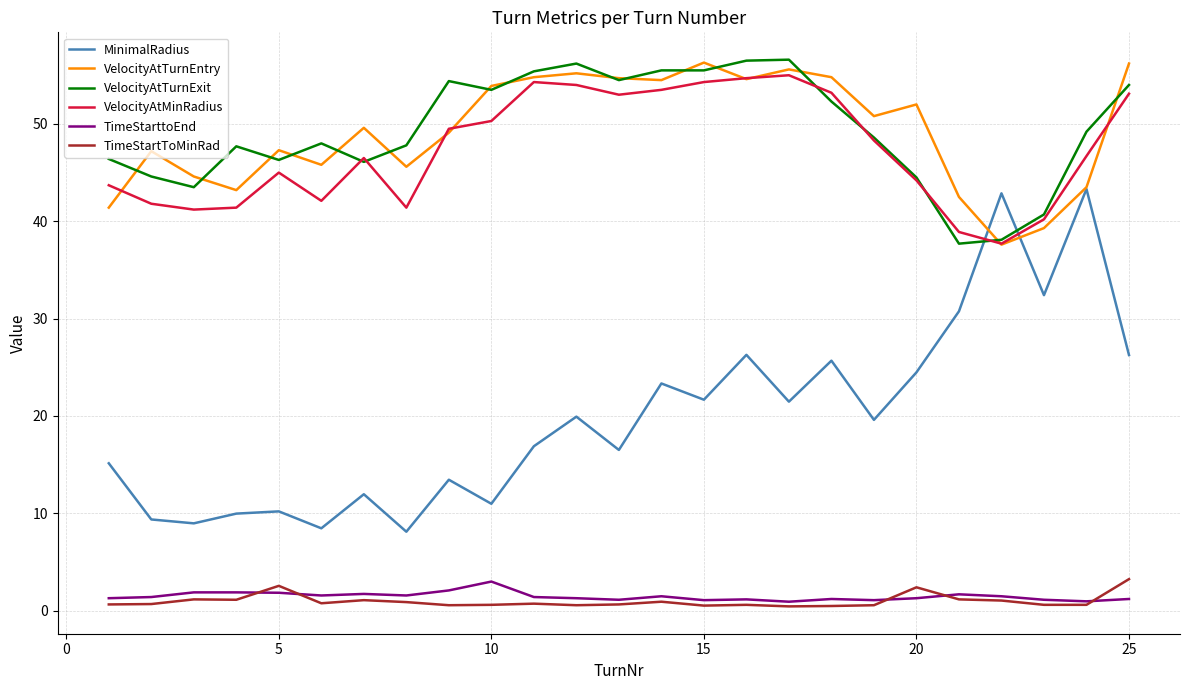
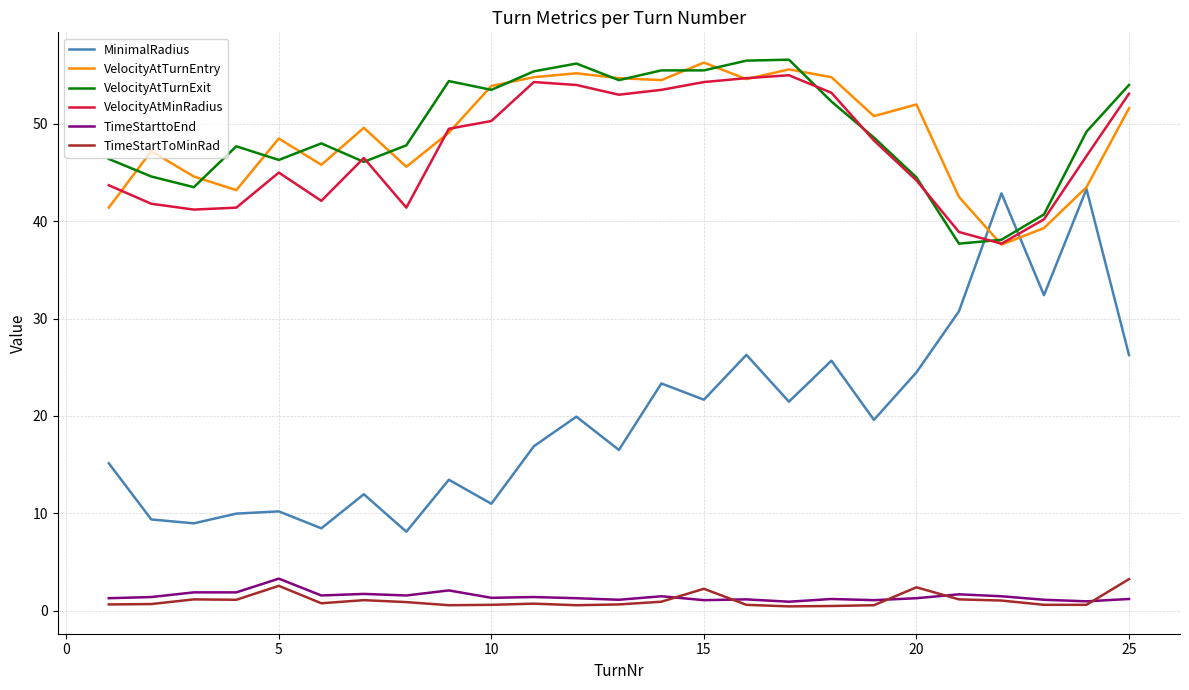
VelocityAtTurnEntry, 5: 47 -> 49
TimeStarttoEnd, 5: 2 -> 3
TimeStarttoEnd, 10: 3 -> 1
TimeStartToMinRad, 15: 1 -> 2
VelocityAtTurnEntry, 25: 56 -> 52
